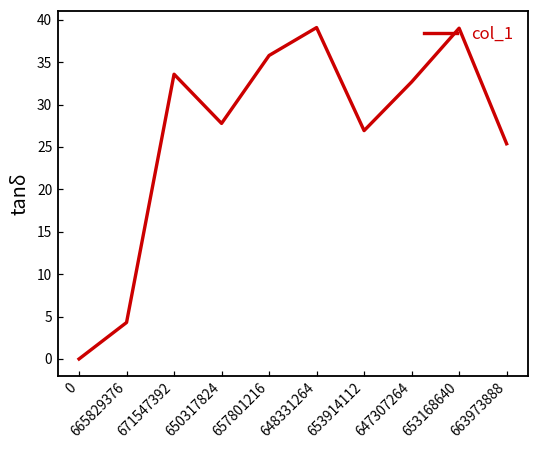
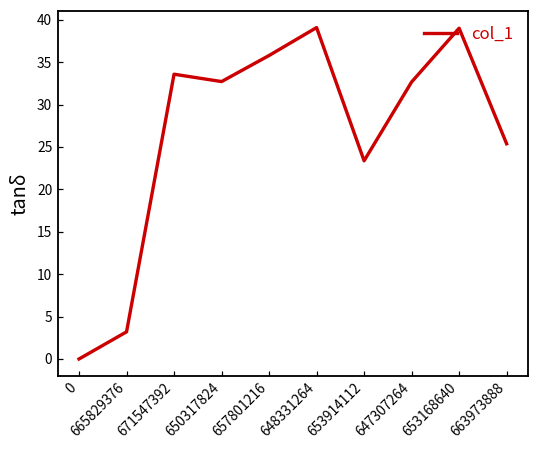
665829376: 4 -> 3
650317824: 28 -> 33
653914112: 27 -> 23
